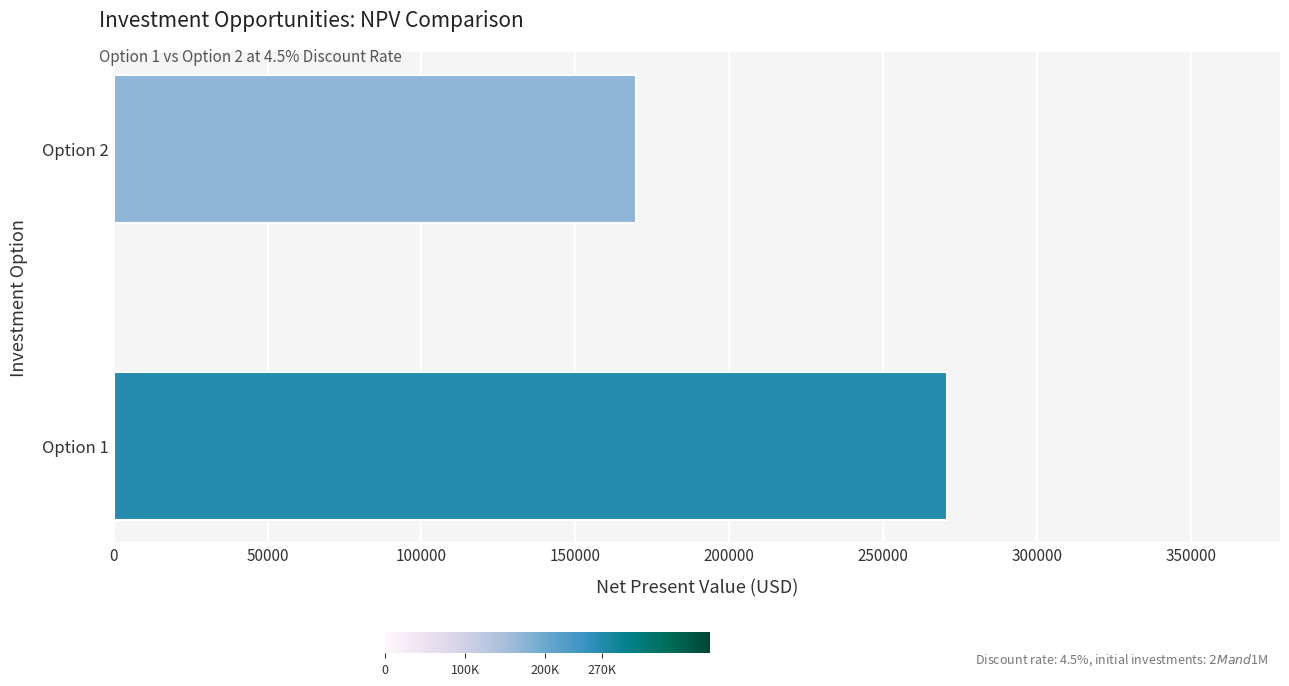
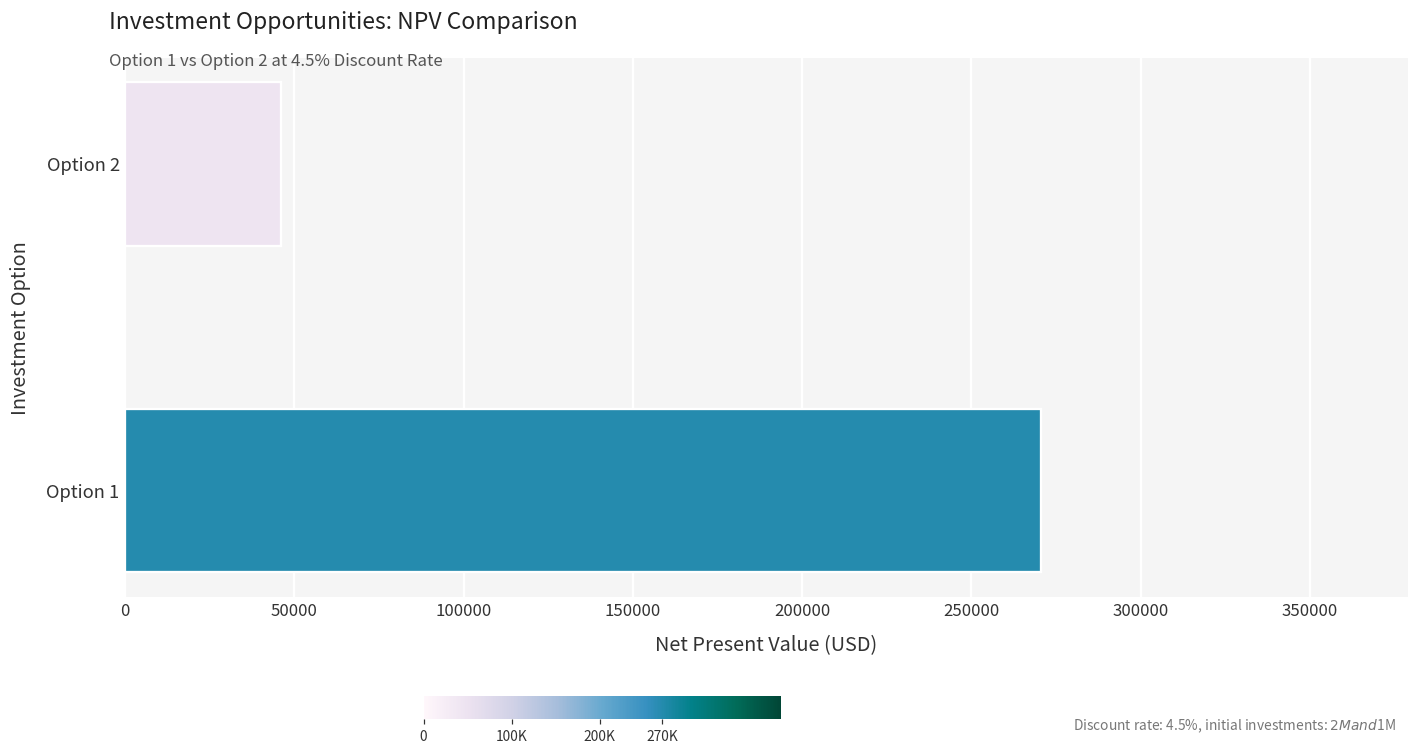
Option 2: 170000 -> 46000
